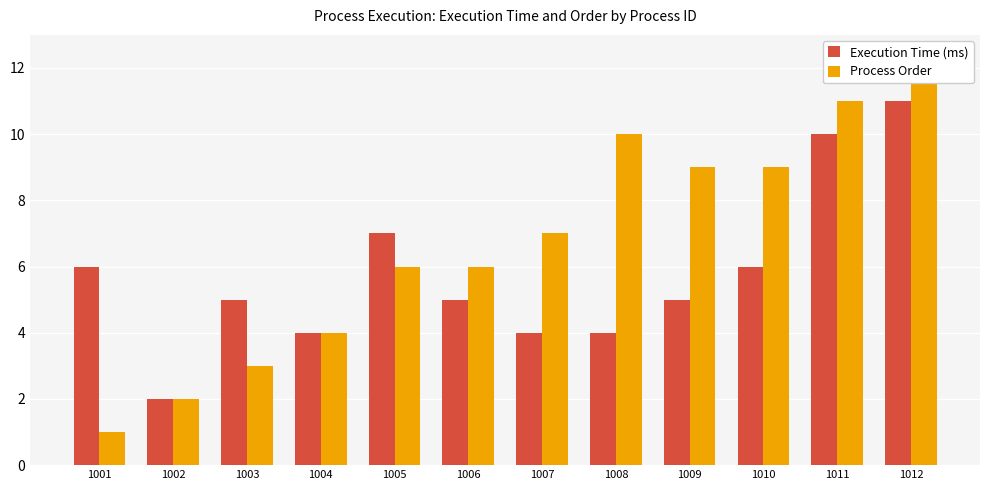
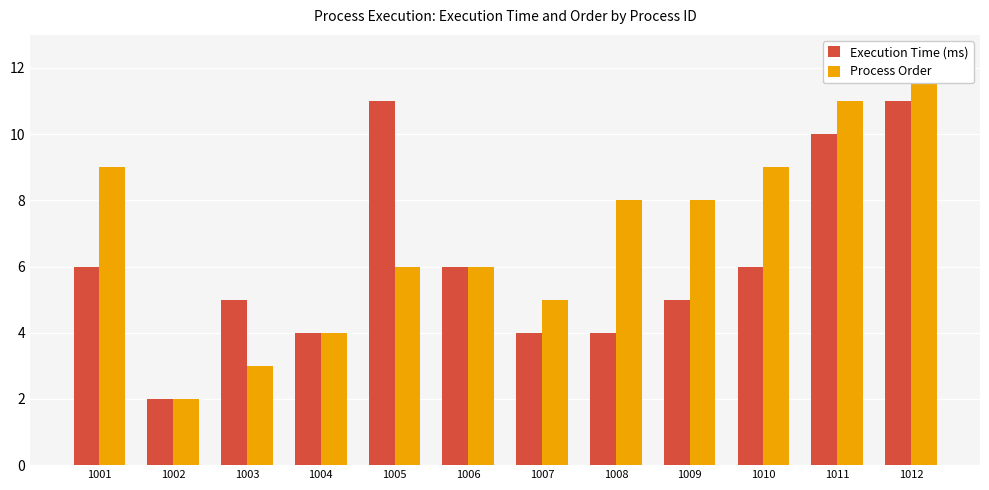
Process Order, 1001: 1 -> 9
Execution Time (ms), 1005: 7 -> 11
Execution Time (ms), 1006: 5 -> 6
Process Order, 1007: 7 -> 5
Process Order, 1008: 10 -> 8
Process Order, 1009: 9 -> 8
